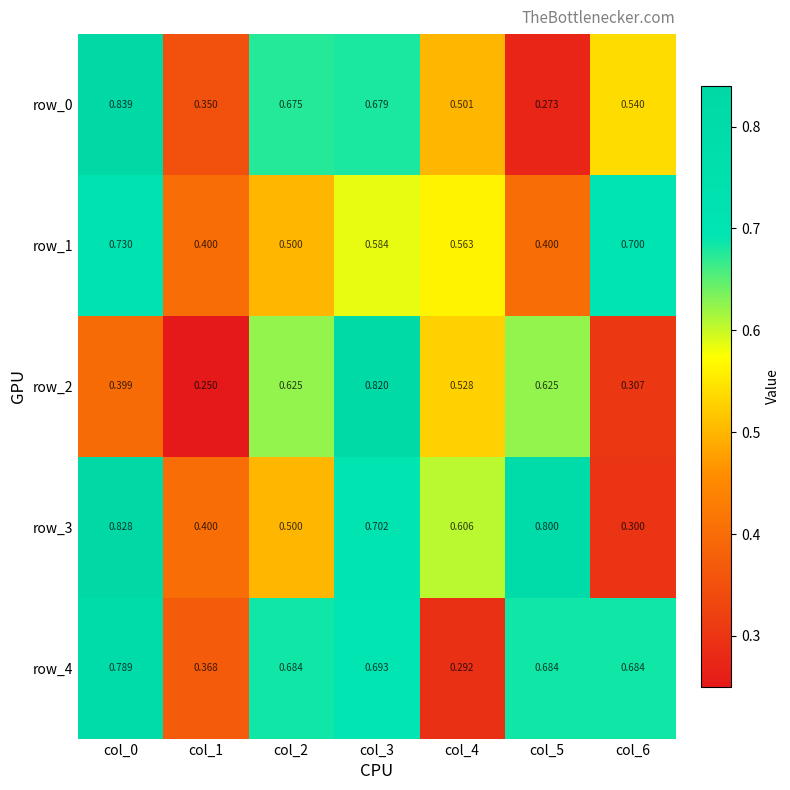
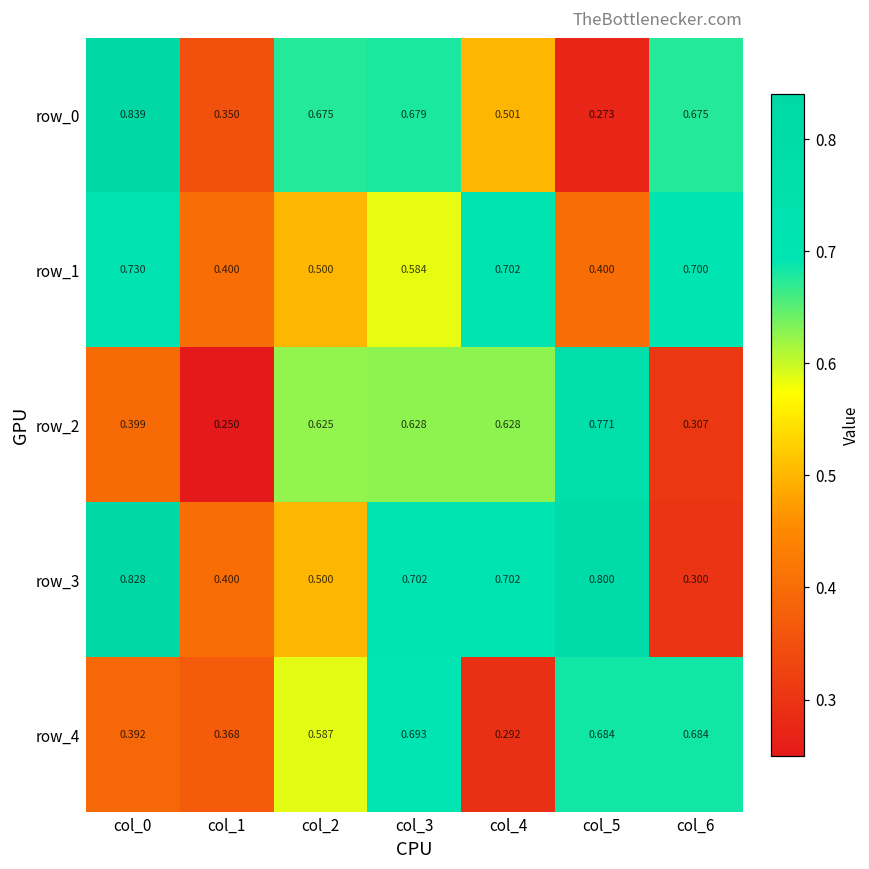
row_0, col_6: 0.540 -> 0.675
row_1, col_4: 0.563 -> 0.702
row_2, col_3: 0.820 -> 0.628
row_2, col_4: 0.528 -> 0.628
row_2, col_5: 0.625 -> 0.771
row_3, col_4: 0.606 -> 0.702
row_4, col_0: 0.789 -> 0.392
row_4, col_2: 0.684 -> 0.587
